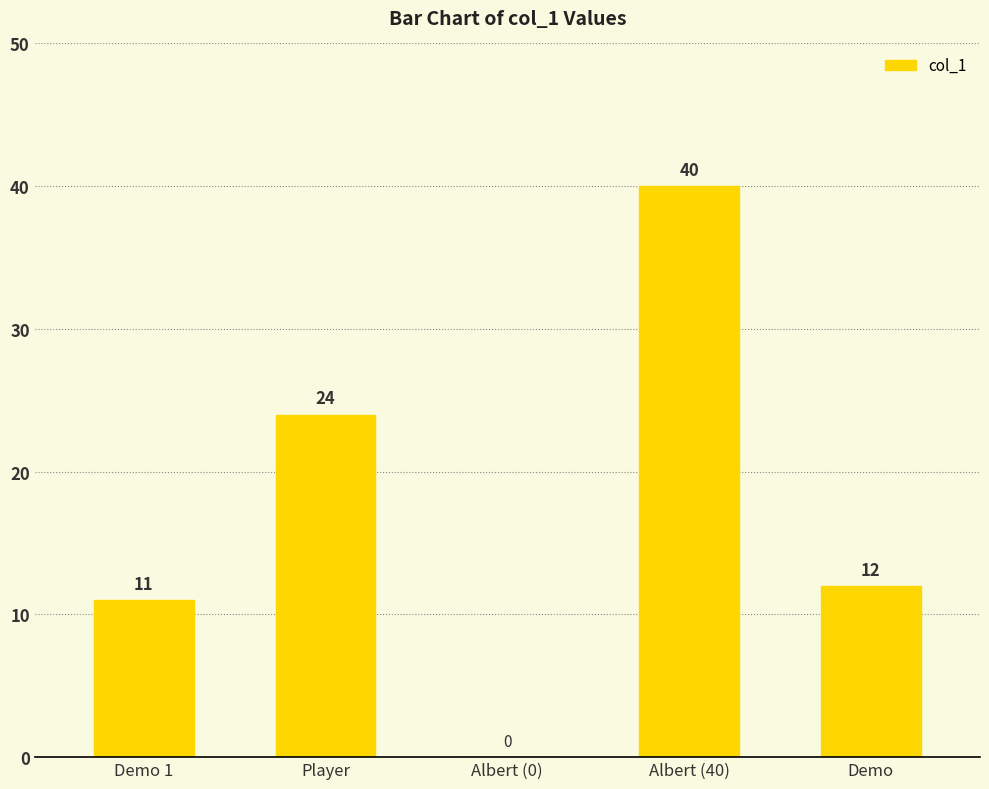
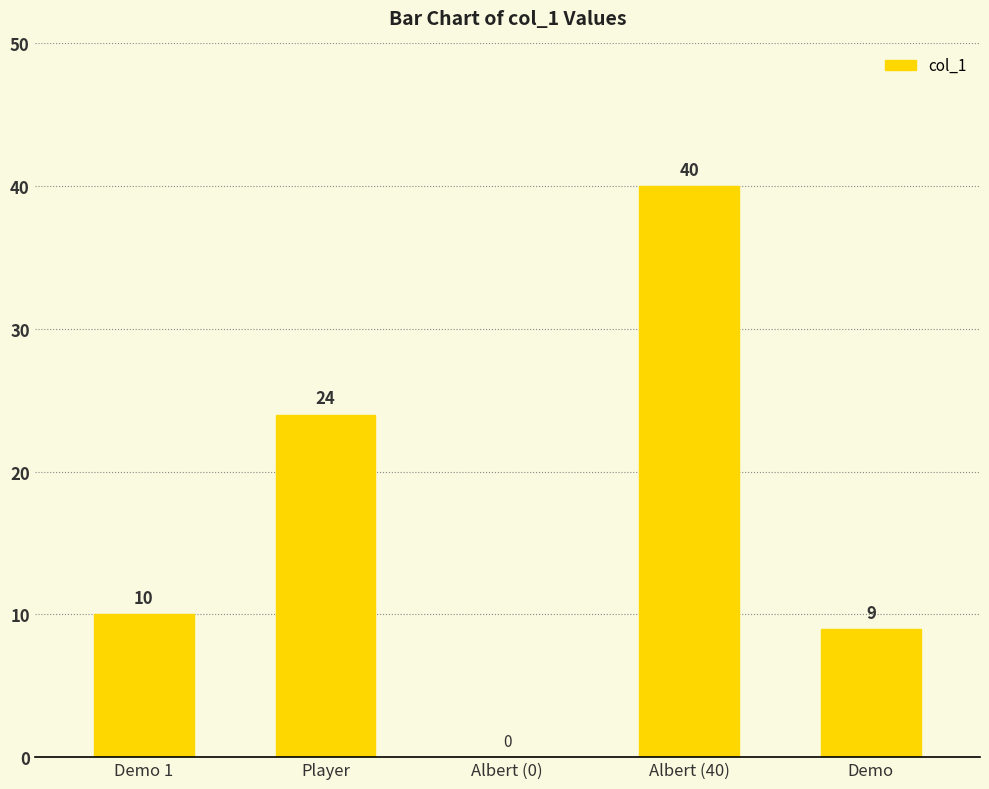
Demo 1: 11 -> 10
Demo: 12 -> 9
